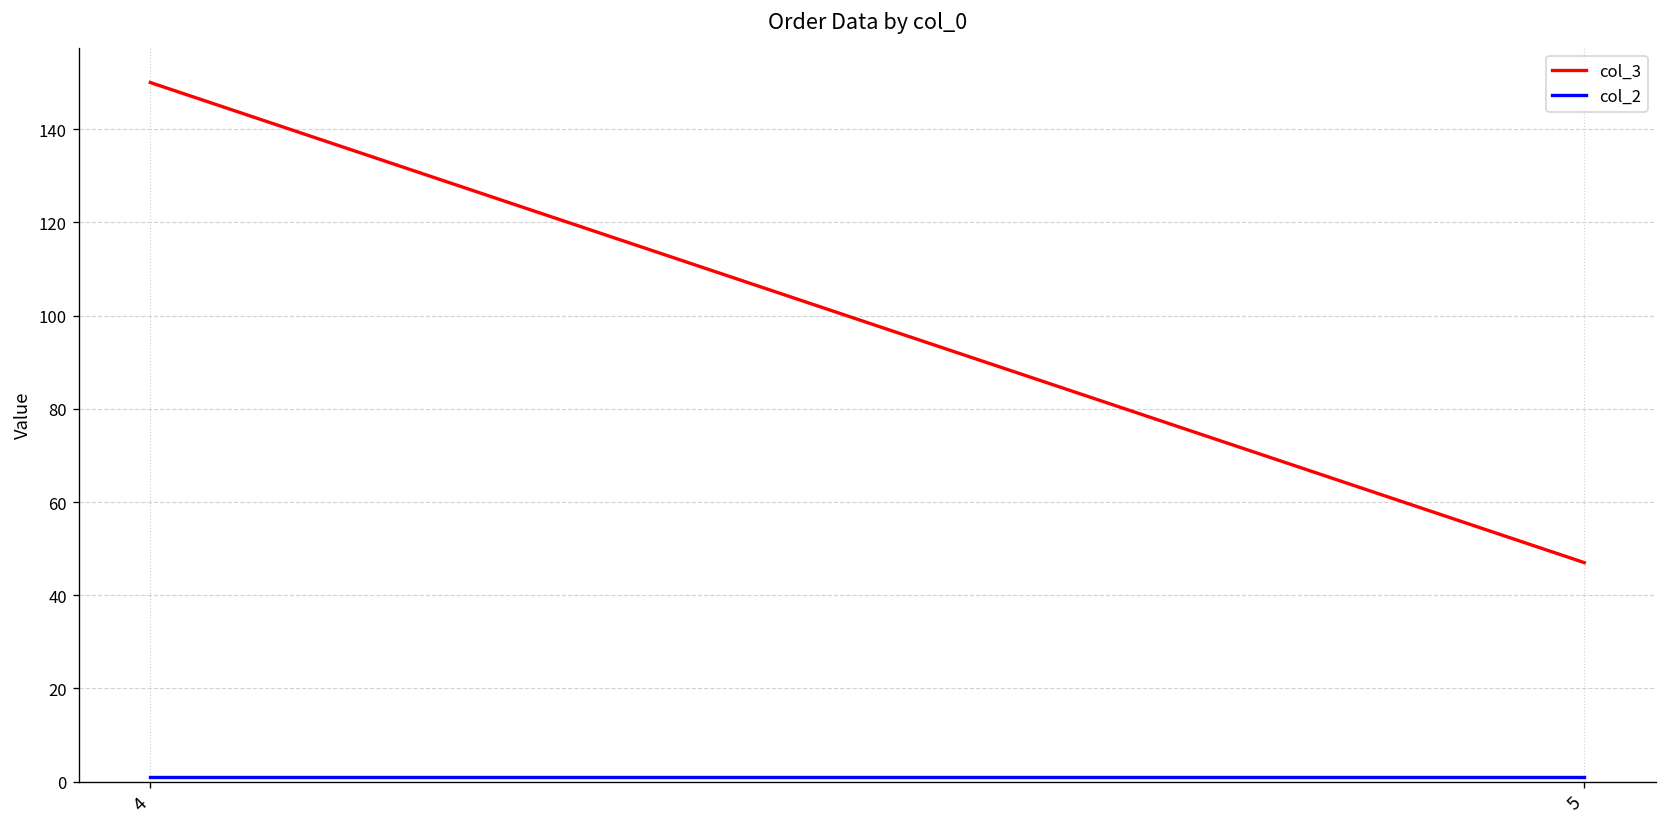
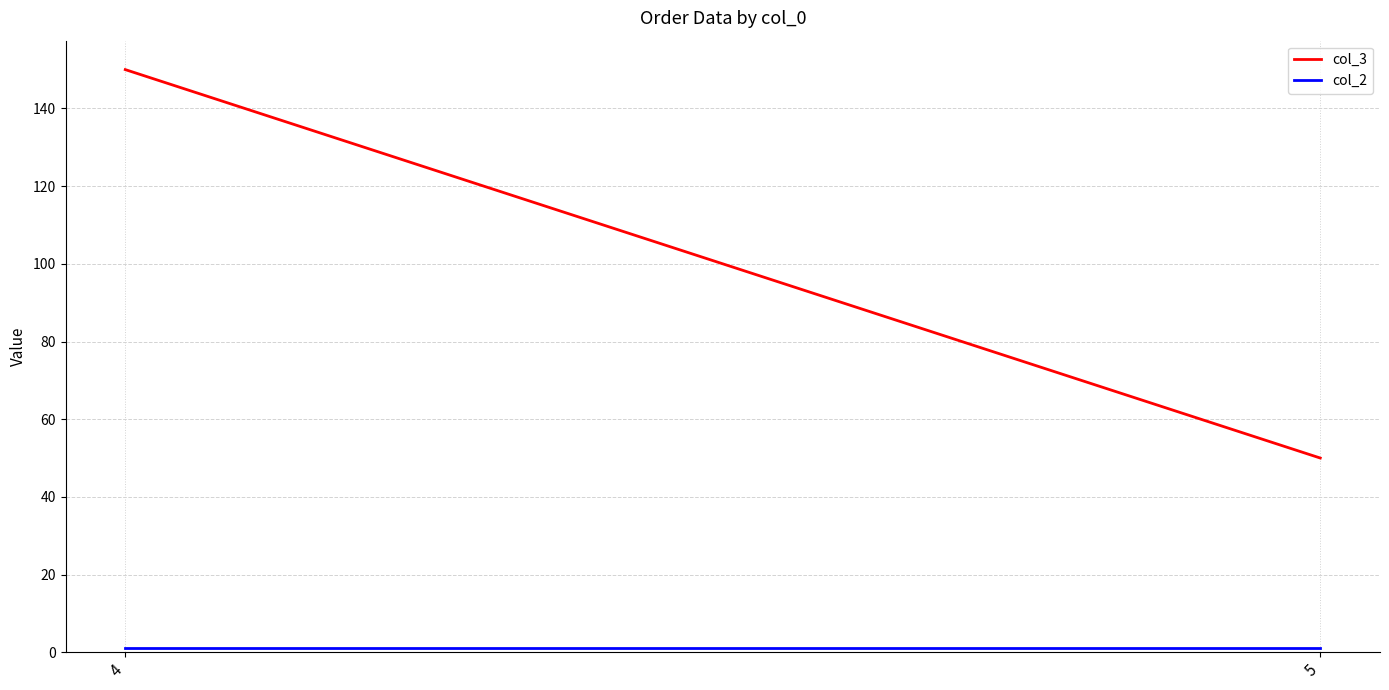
col_3, 5: 47 -> 50
